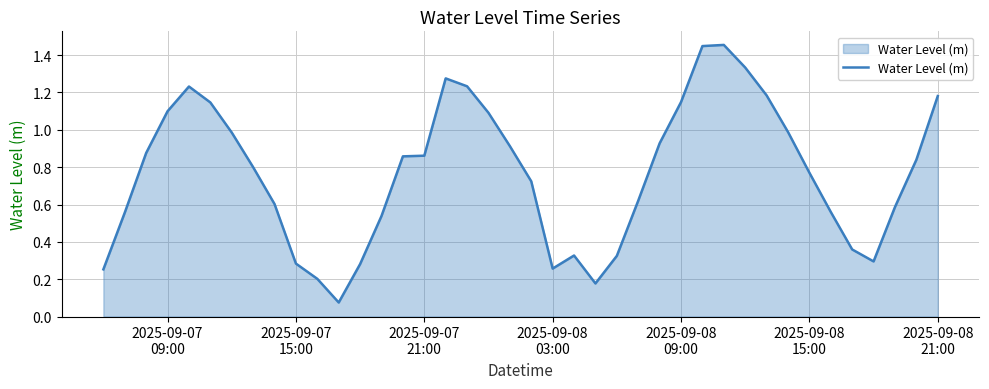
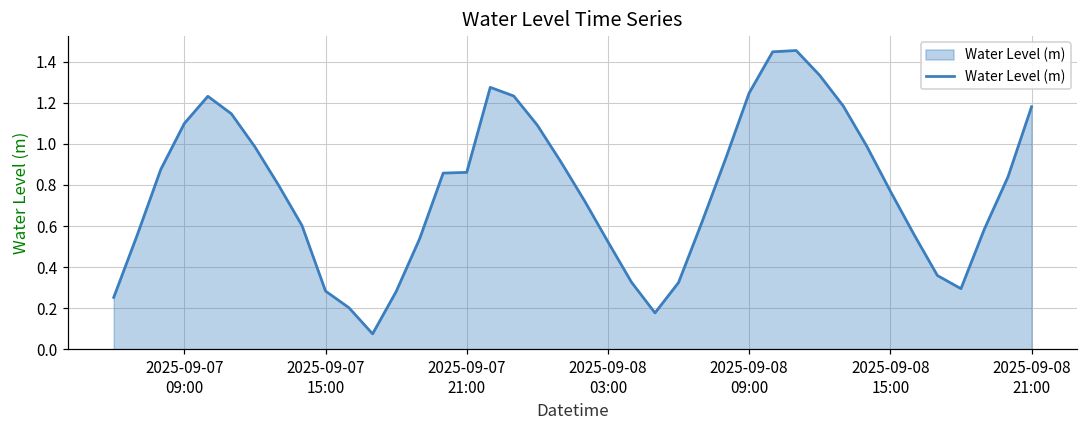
2025-09-08 03:00: 0.26 -> 0.52
2025-09-08 09:00: 1.15 -> 1.25
